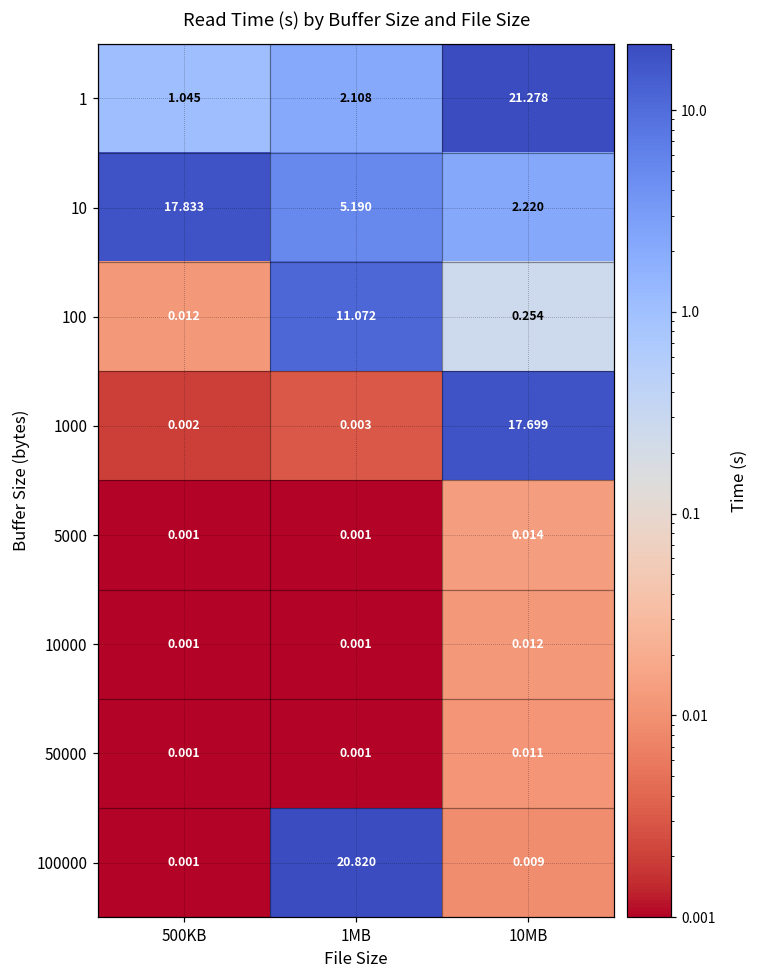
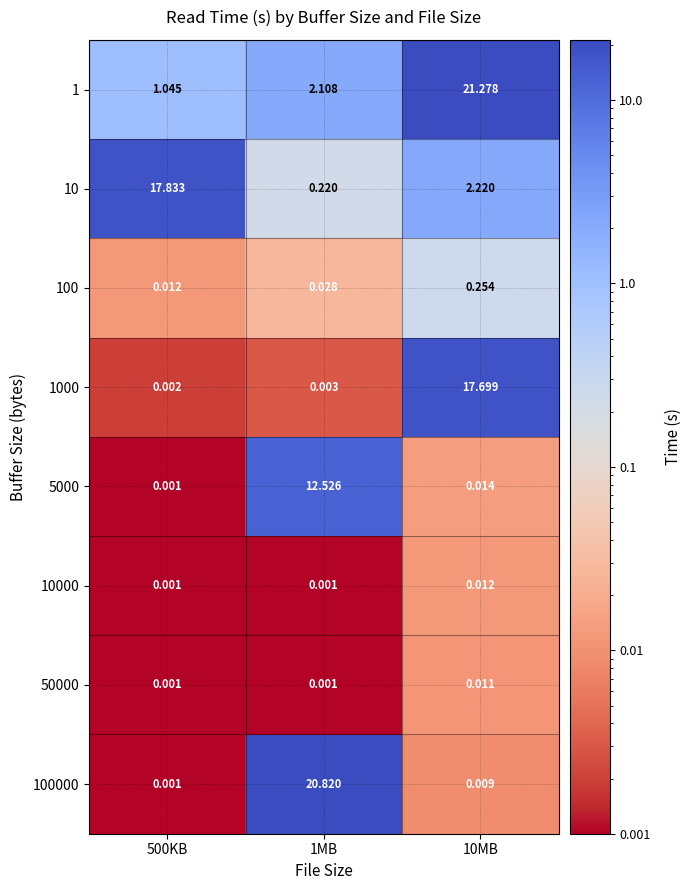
10, 1MB: 5.190 -> 0.220
100, 1MB: 11.072 -> 0.028
5000, 1MB: 0.001 -> 12.526
